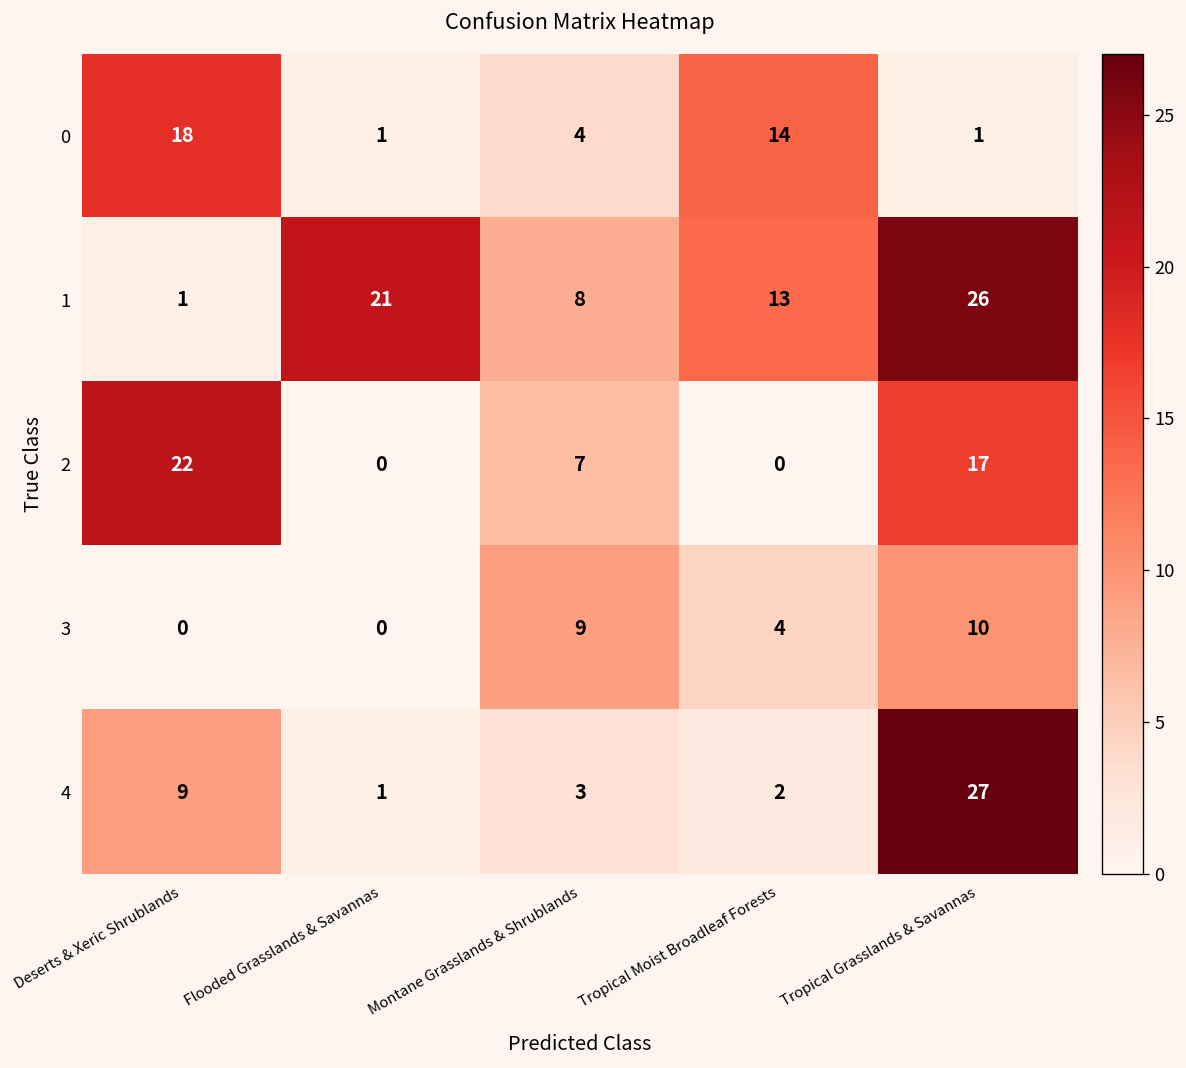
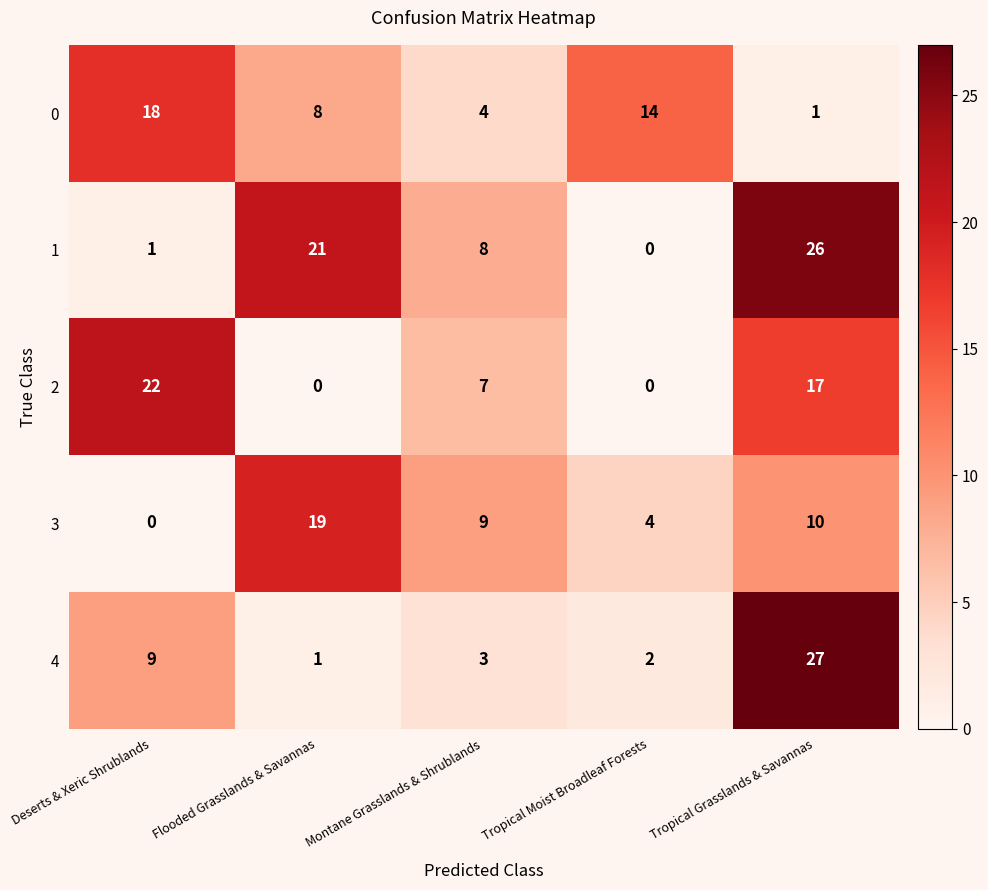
0, Flooded Grasslands & Savannas: 1 -> 8
1, Tropical Moist Broadleaf Forests: 13 -> 0
3, Flooded Grasslands & Savannas: 0 -> 19
